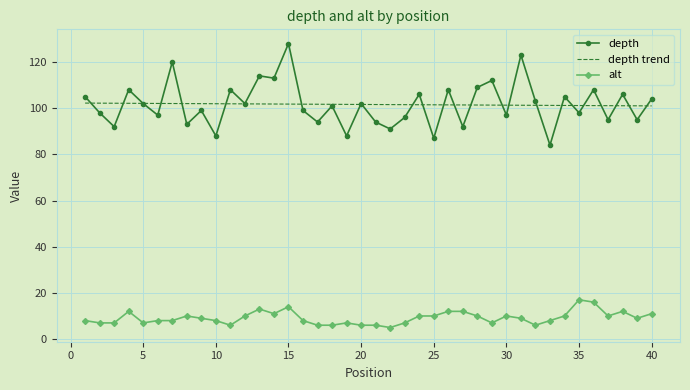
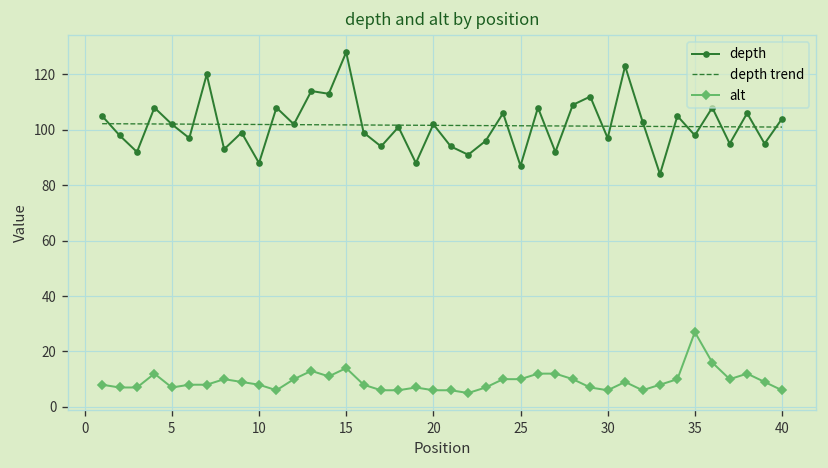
alt, 30: 10 -> 6
alt, 35: 17 -> 27
alt, 40: 11 -> 6
